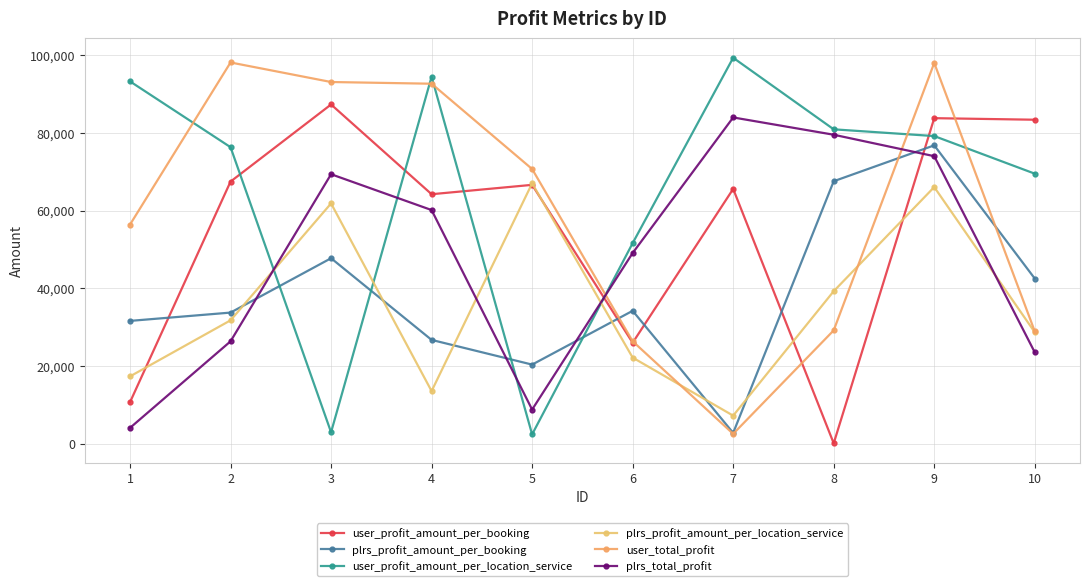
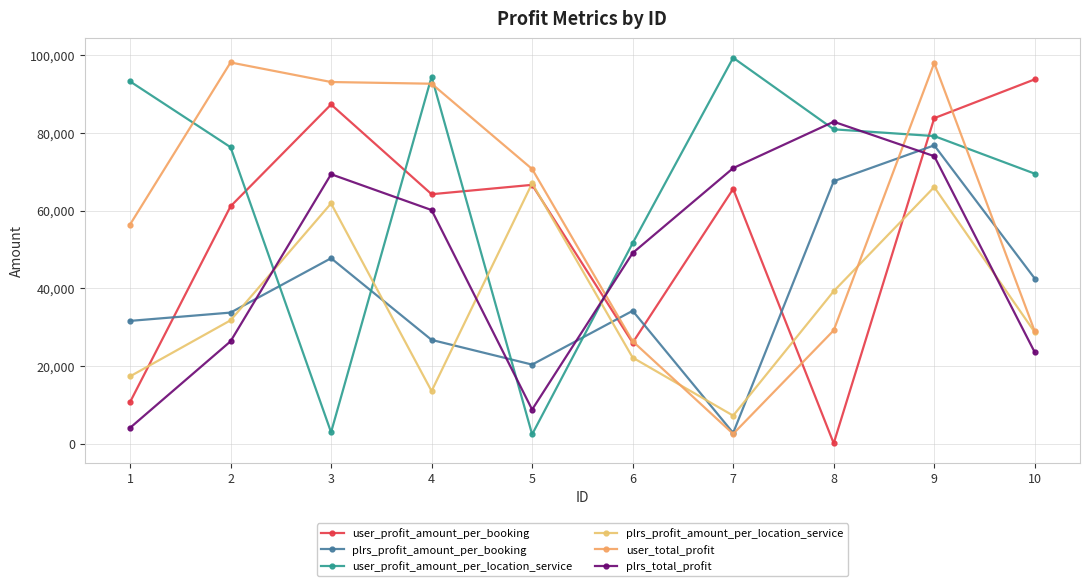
user_profit_amount_per_booking, 2: 67,000 -> 61,000
plrs_total_profit, 7: 84,000 -> 71,000
plrs_total_profit, 8: 79,000 -> 83,000
user_profit_amount_per_booking, 10: 83,000 -> 94,000
